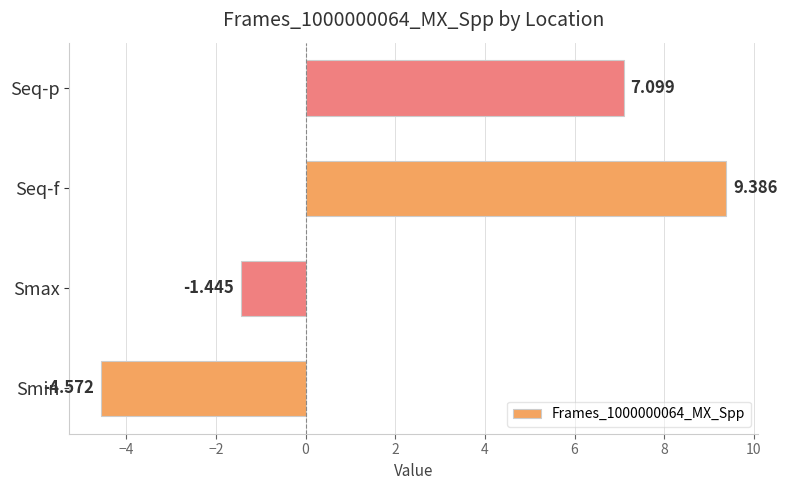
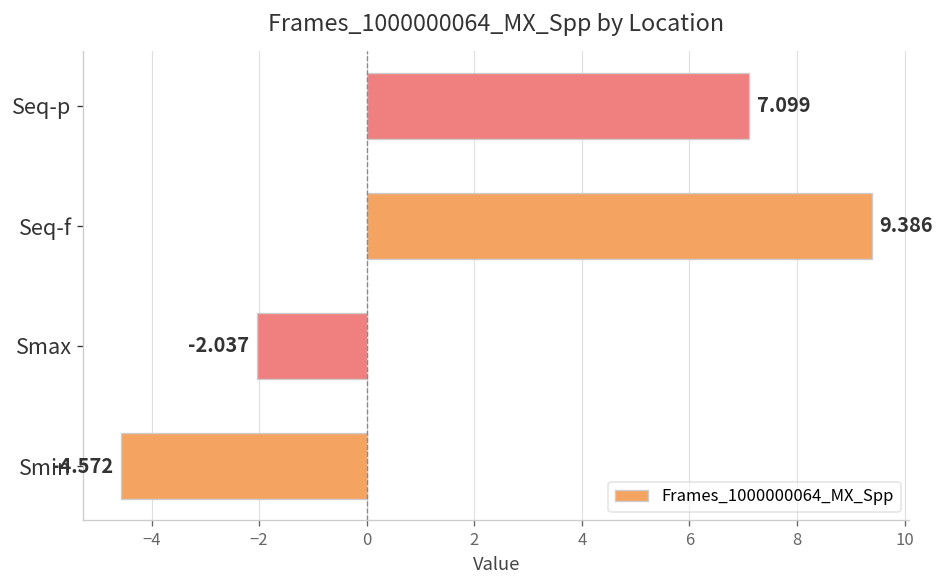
Smax: -1.445 -> -2.037
